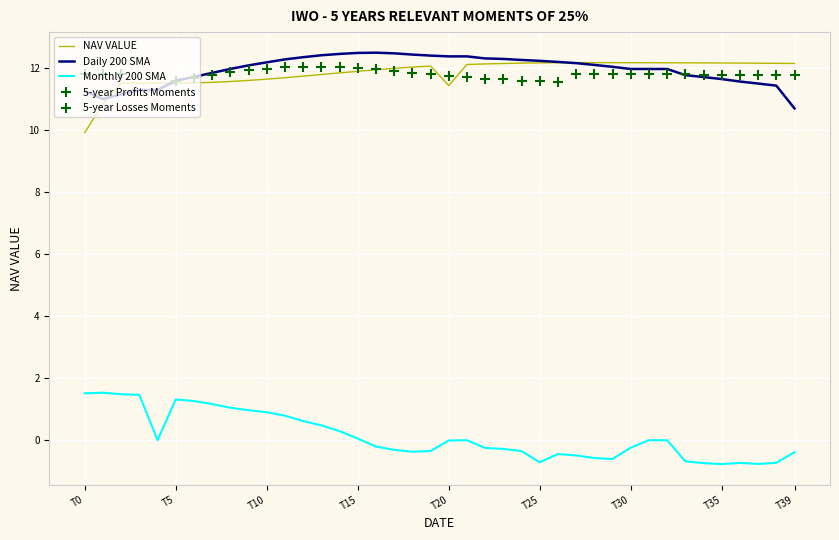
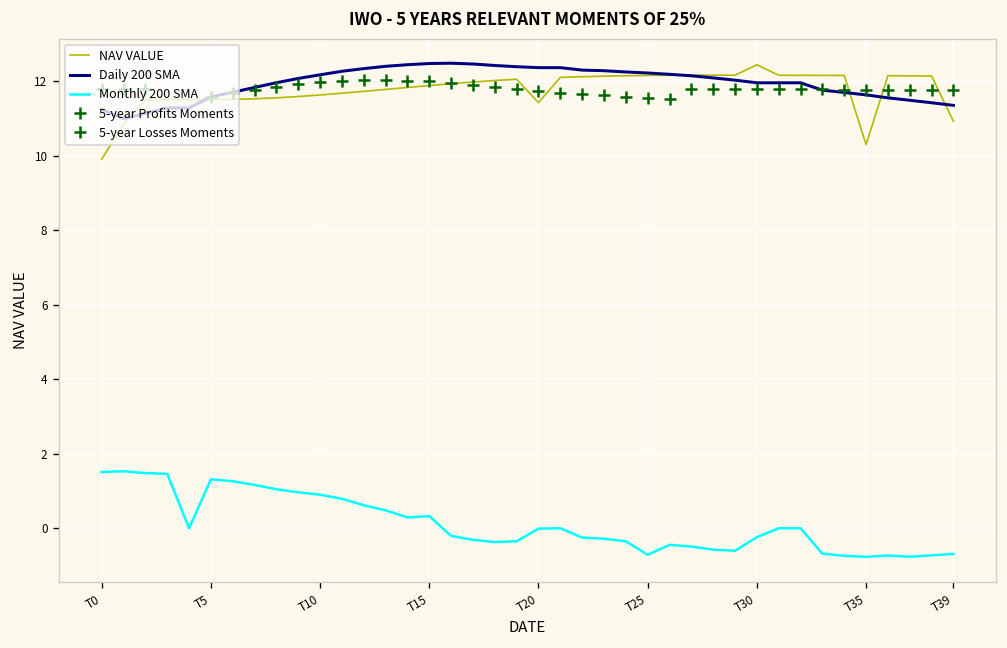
Monthly 200 SMA, T15: 0.1 -> 0.3
NAV VALUE, T30: 12.2 -> 12.4
NAV VALUE, T35: 12.1 -> 10.3
NAV VALUE, T39: 12.1 -> 10.9
Daily 200 SMA, T39: 10.7 -> 11.3
Monthly 200 SMA, T39: -0.4 -> -0.7
